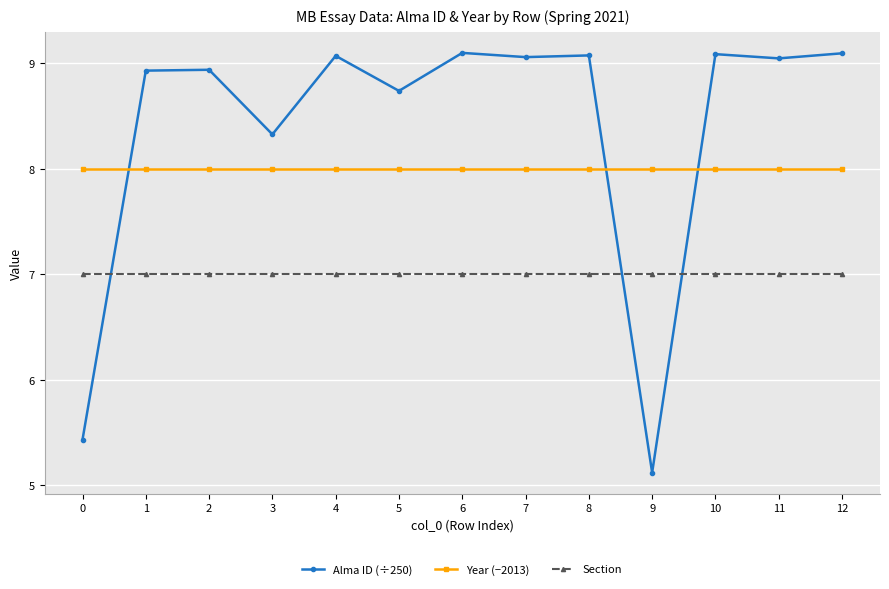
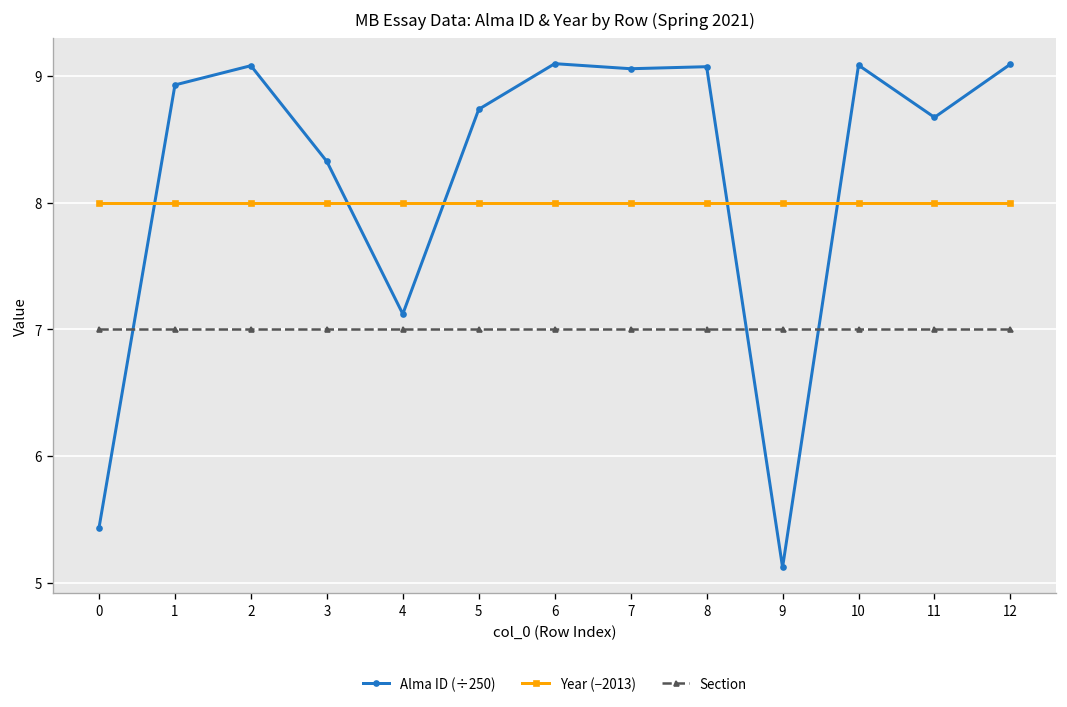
Alma ID (÷250), 2: 8.94 -> 9.08
Alma ID (÷250), 4: 9.07 -> 7.12
Alma ID (÷250), 11: 9.04 -> 8.67
